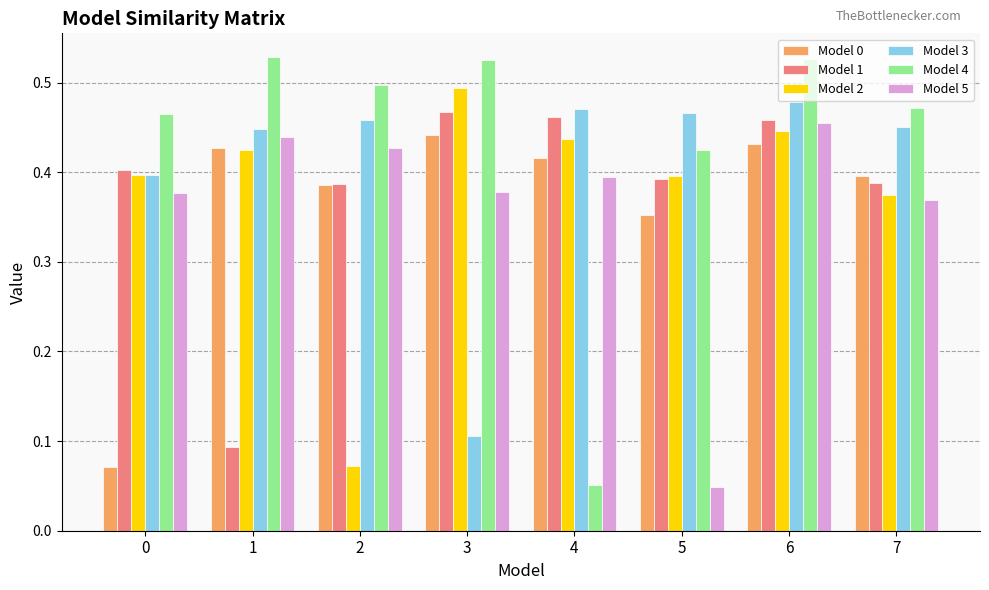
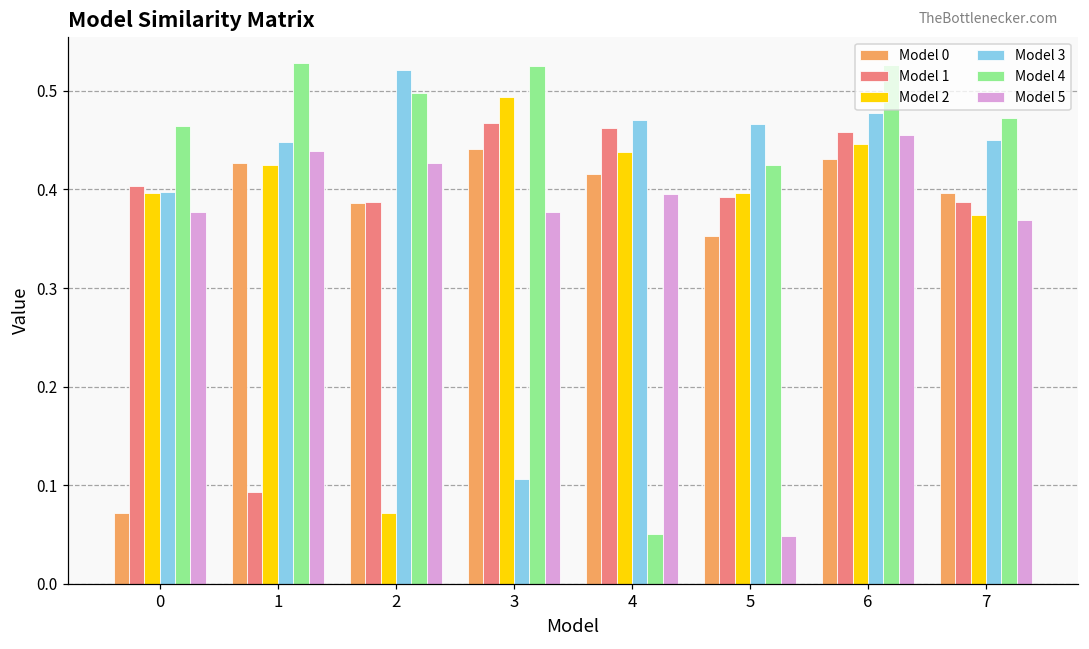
Model 3, 2: 0.46 -> 0.52
